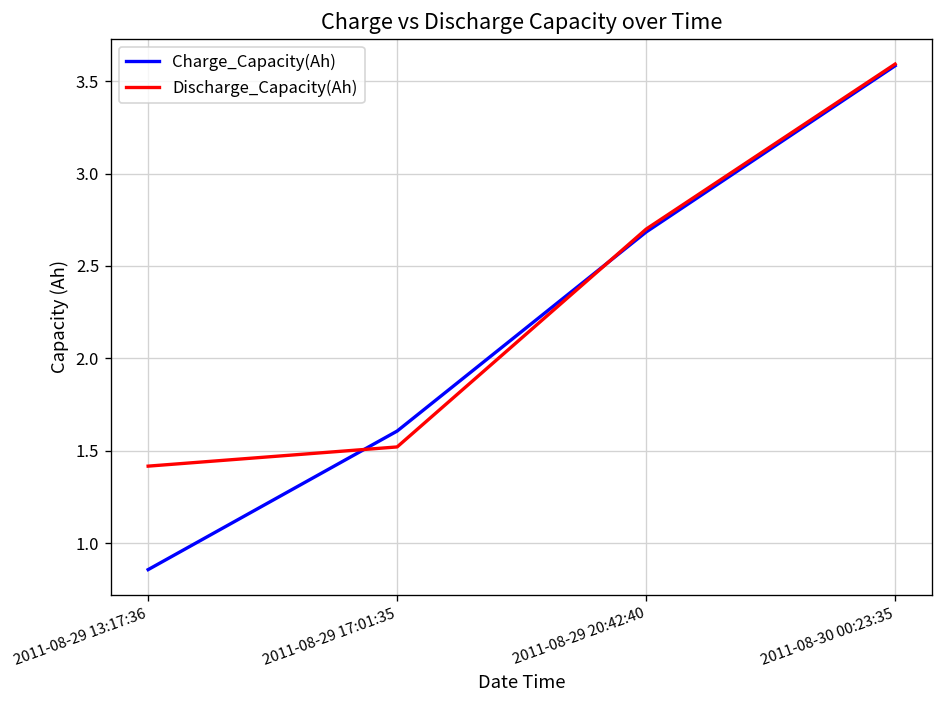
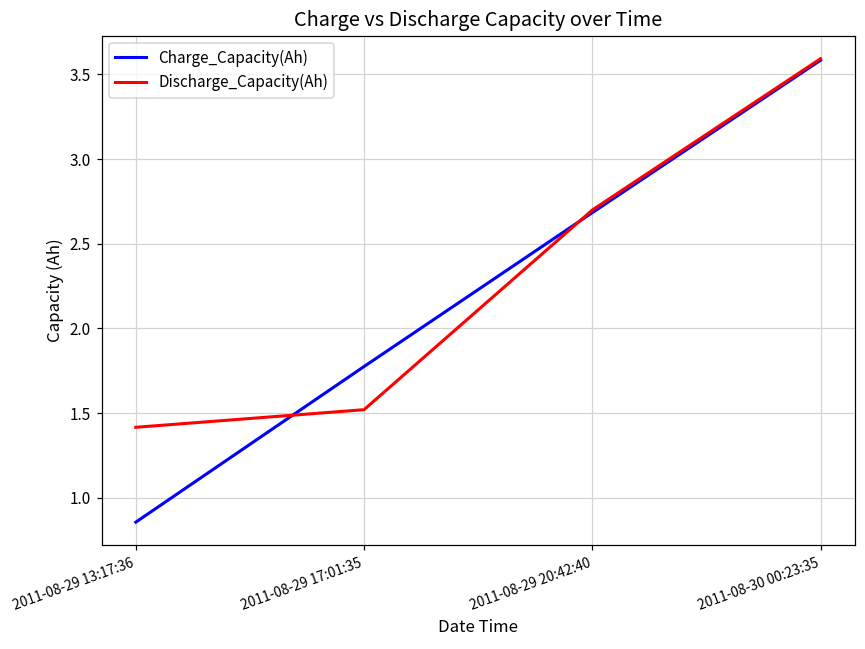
Charge_Capacity(Ah), 2011-08-29 17:01:35: 1.61 -> 1.78
